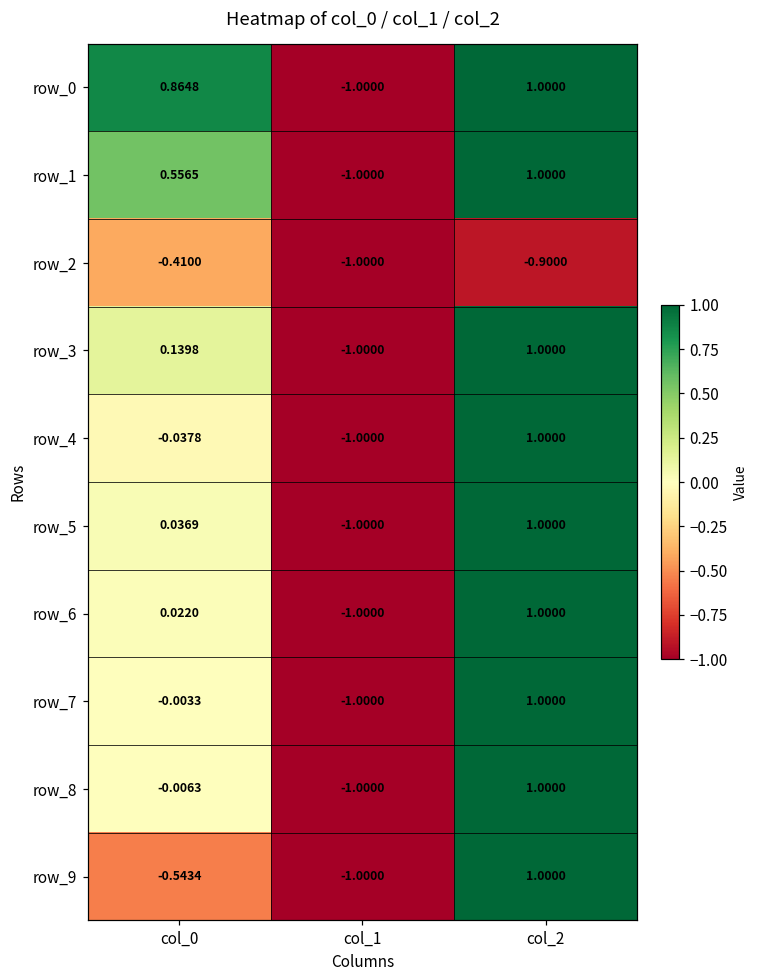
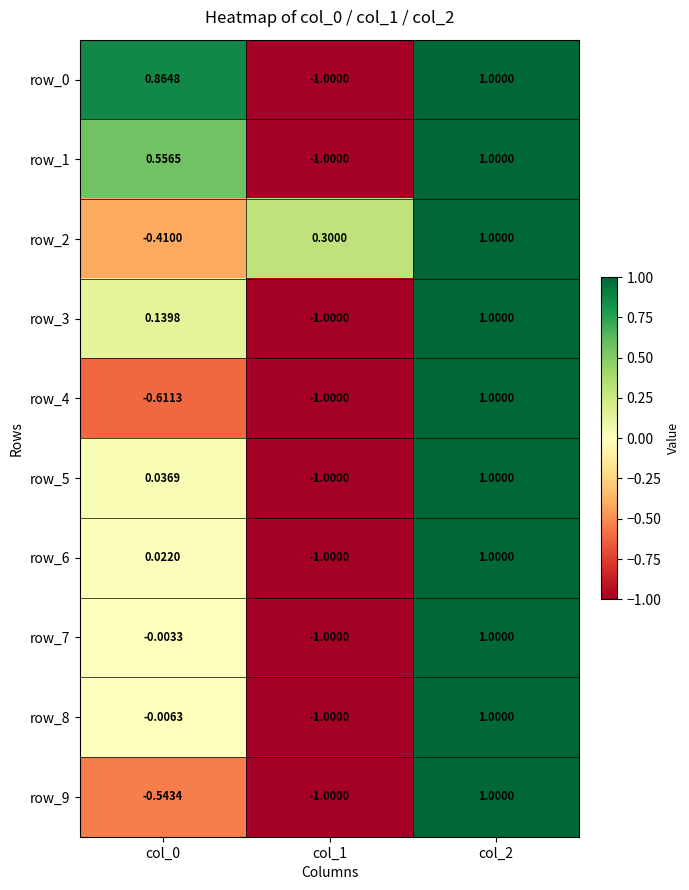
row_2, col_1: -1.0000 -> 0.3000
row_2, col_2: -0.9000 -> 1.0000
row_4, col_0: -0.0378 -> -0.6113
